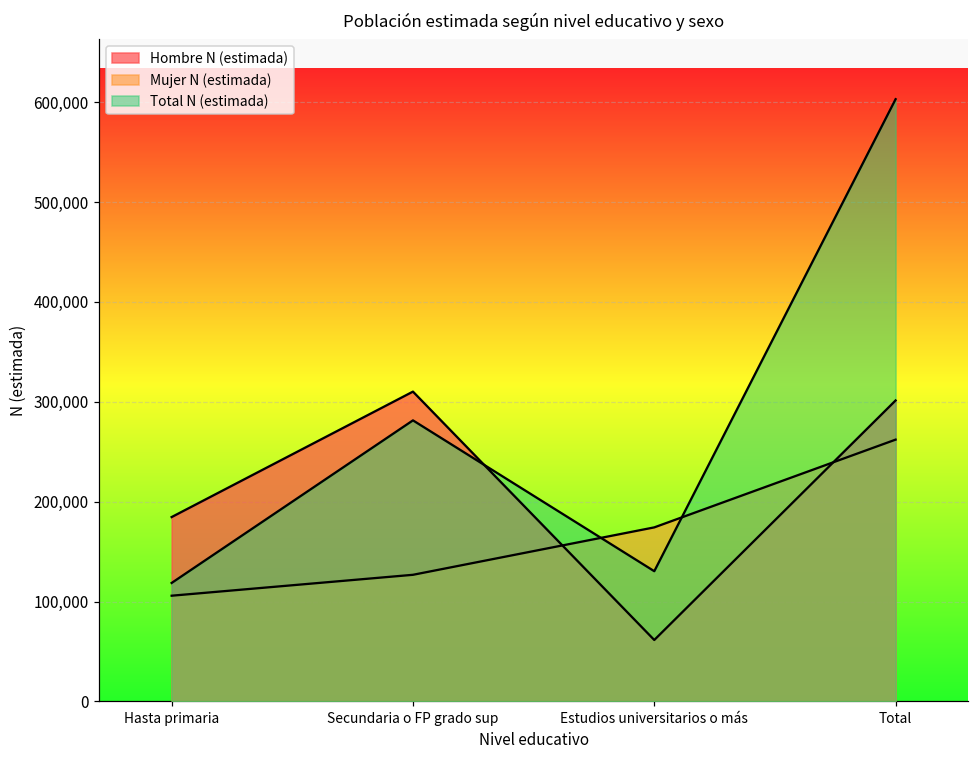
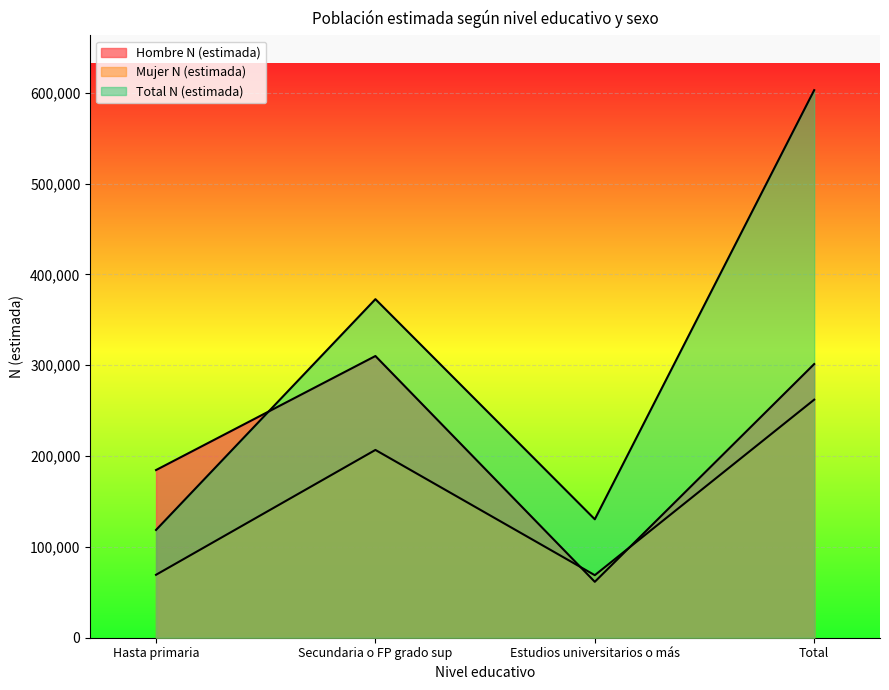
Mujer N (estimada), Hasta primaria: 110,000 -> 70,000
Mujer N (estimada), Secundaria o FP grado sup: 130,000 -> 210,000
Total N (estimada), Secundaria o FP grado sup: 280,000 -> 370,000
Mujer N (estimada), Estudios universitarios o más: 170,000 -> 70,000
